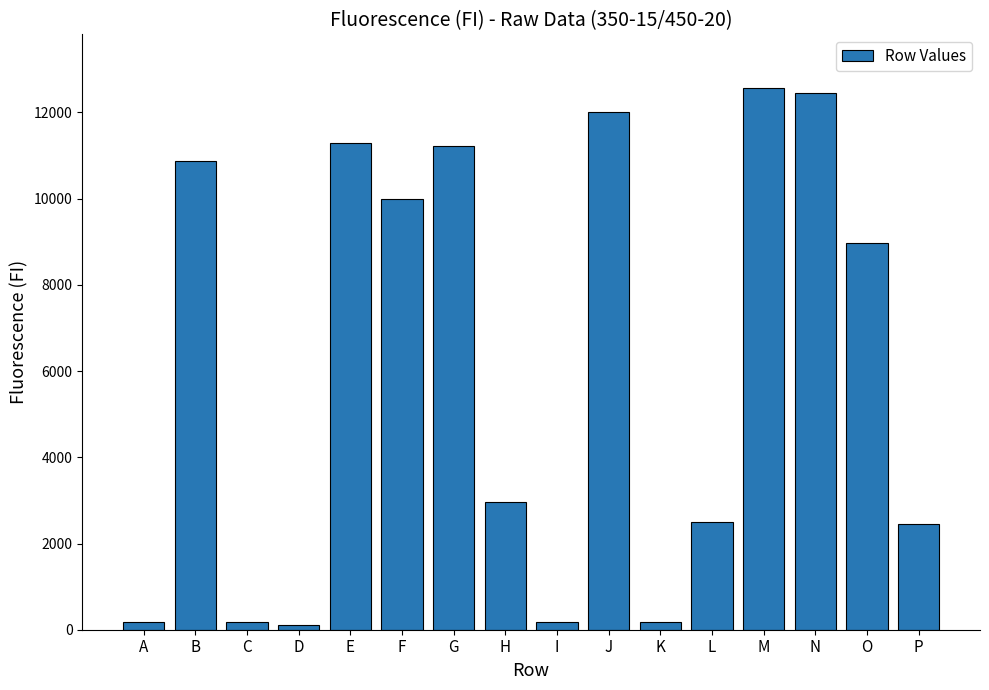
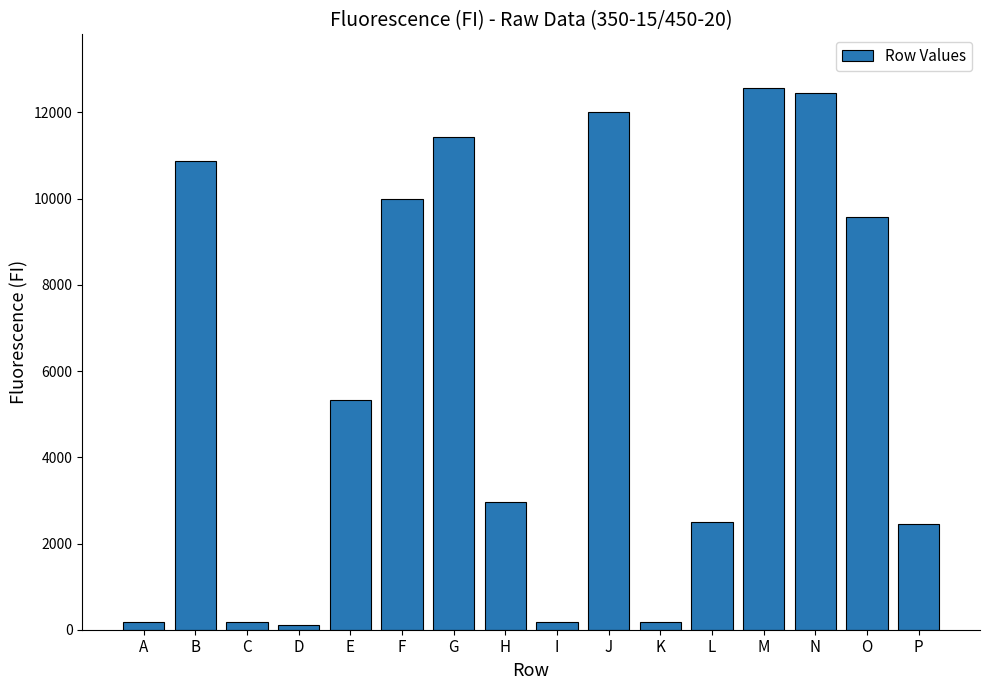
E: 11300 -> 5300
G: 11200 -> 11400
O: 9000 -> 9600
